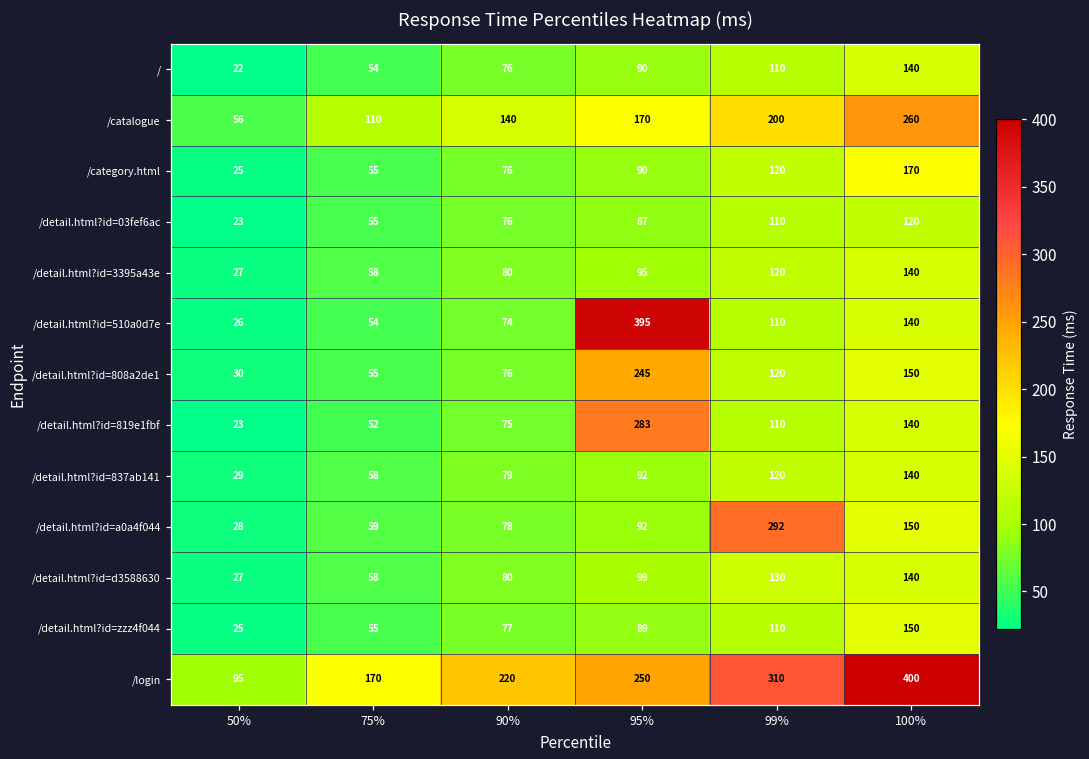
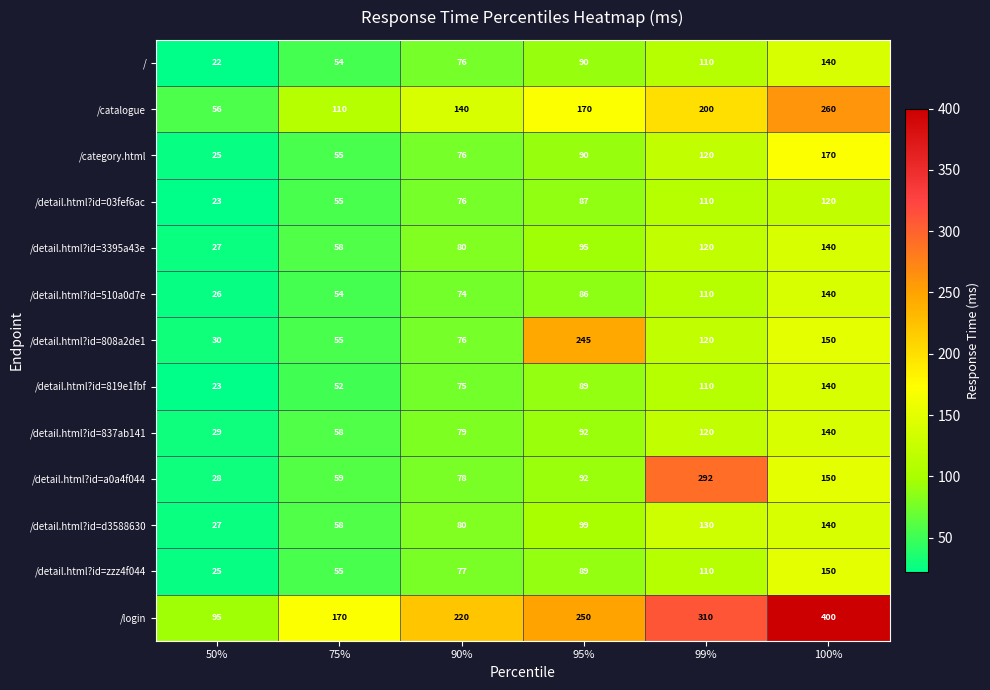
/detail.html?id=510a0d7e, 95%: 395 -> 86
/detail.html?id=819e1fbf, 95%: 283 -> 89
